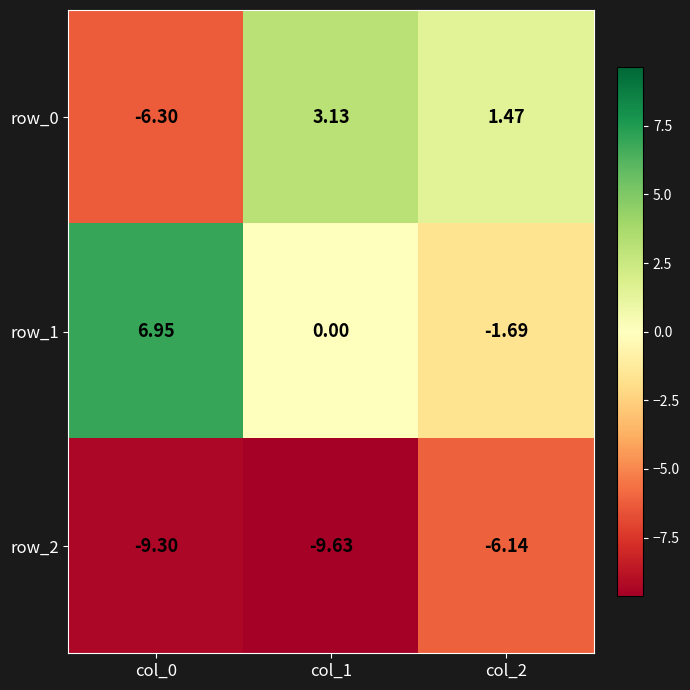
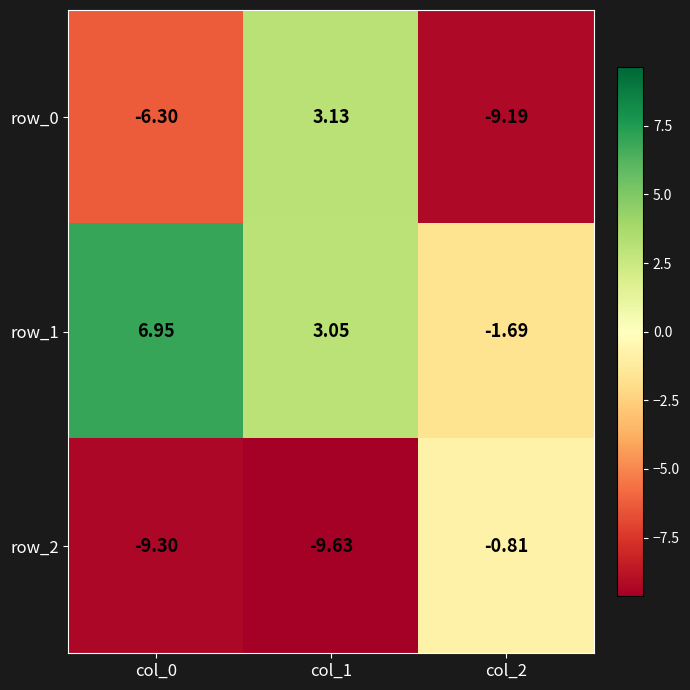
row_0, col_2: 1.47 -> -9.19
row_1, col_1: 0.00 -> 3.05
row_2, col_2: -6.14 -> -0.81
